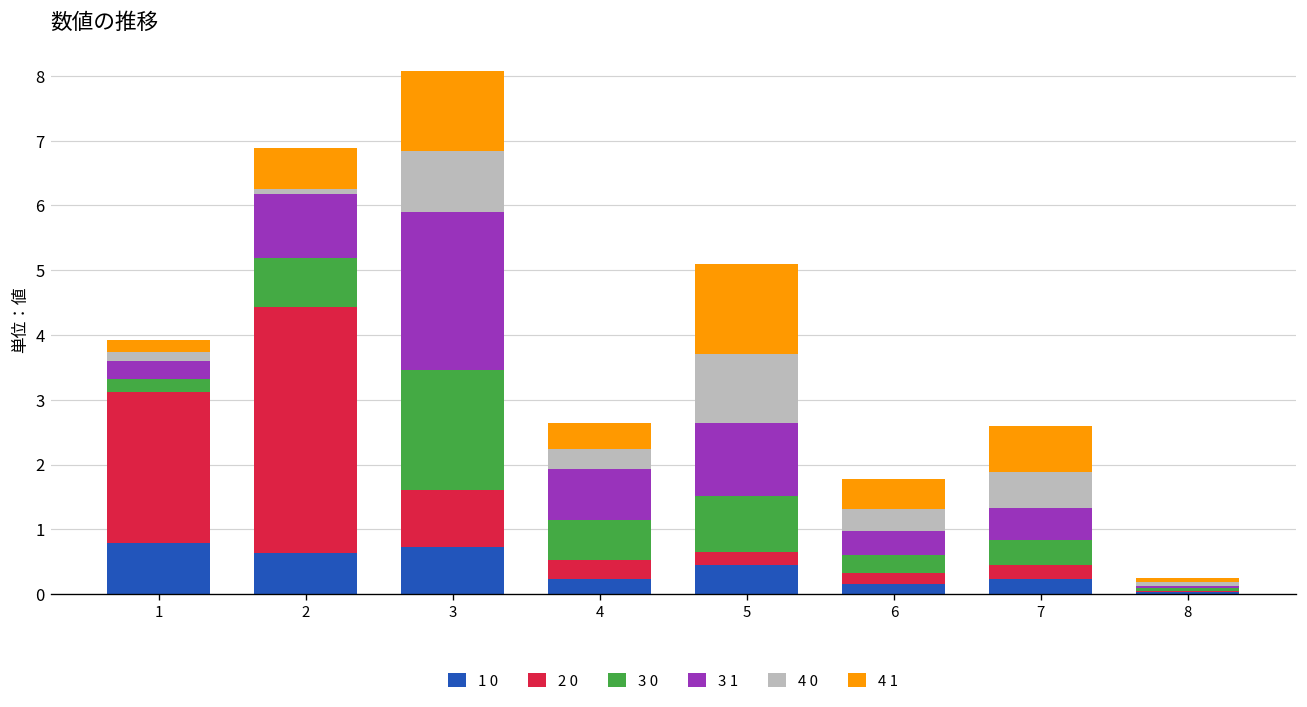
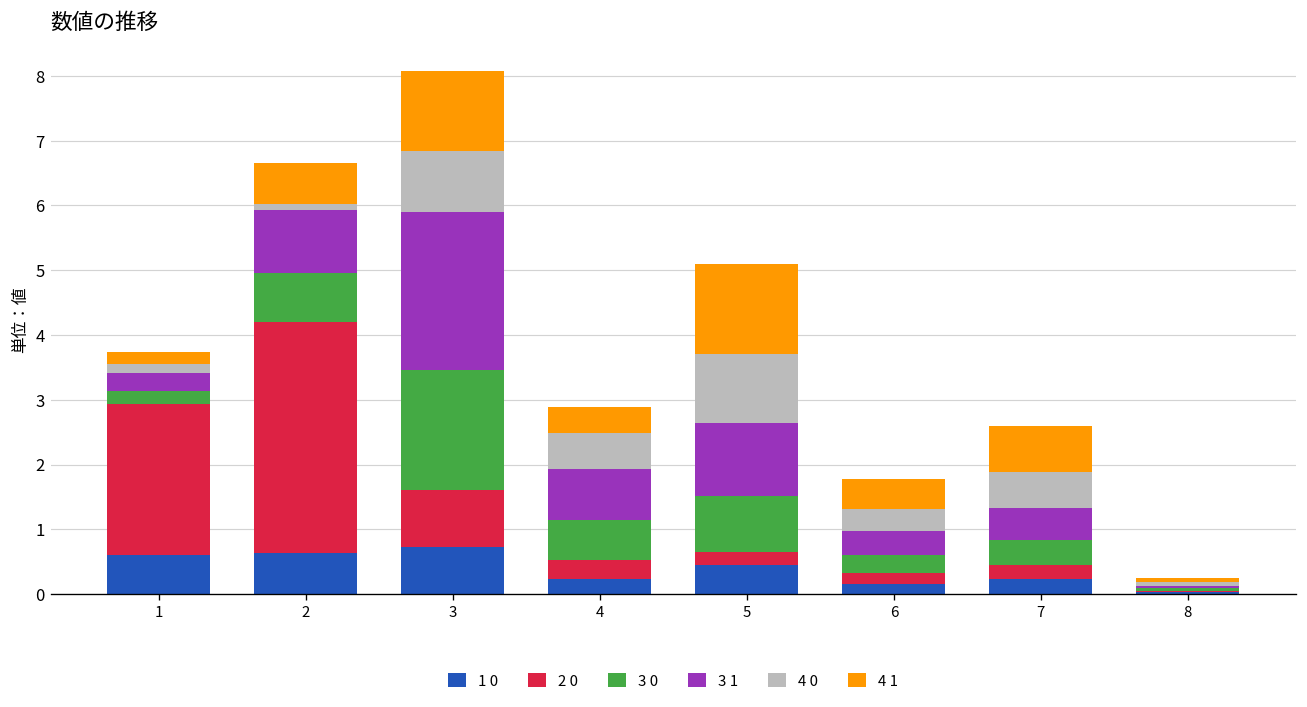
1 0, 1: 0.8 -> 0.6
2 0, 2: 3.8 -> 3.6
4 0, 4: 0.3 -> 0.5
